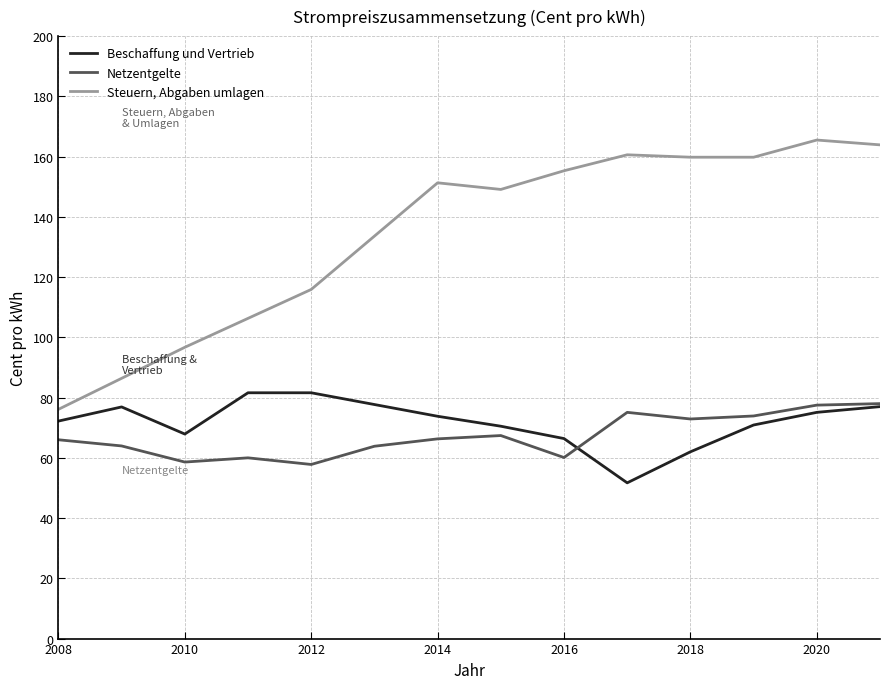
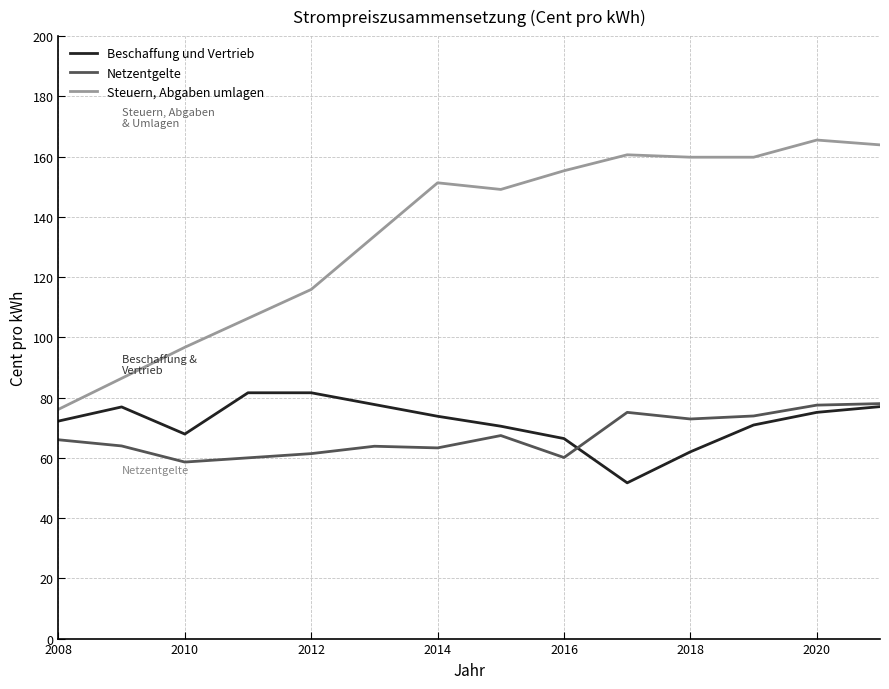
Netzentgelte, 2012: 58 -> 61
Netzentgelte, 2014: 66 -> 63
